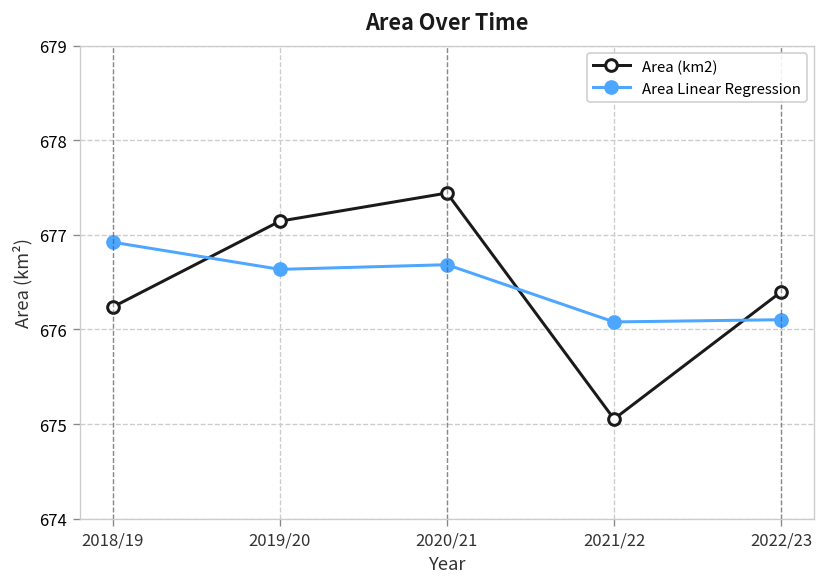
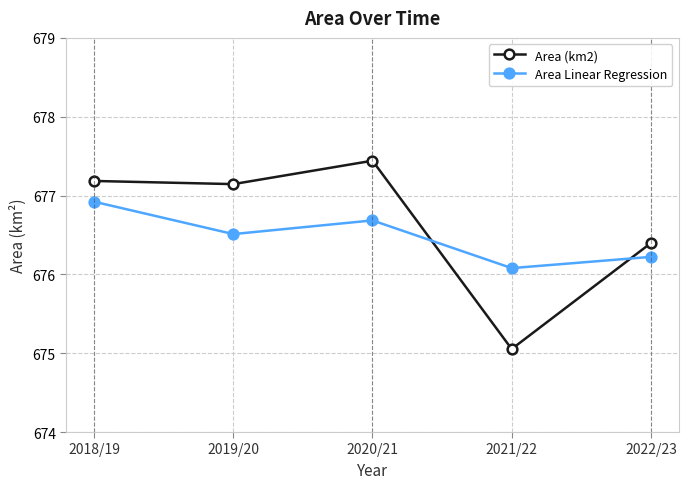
Area (km2), 2018/19: 676.2 -> 677.2
Area Linear Regression, 2019/20: 676.6 -> 676.5
Area Linear Regression, 2022/23: 676.1 -> 676.2
